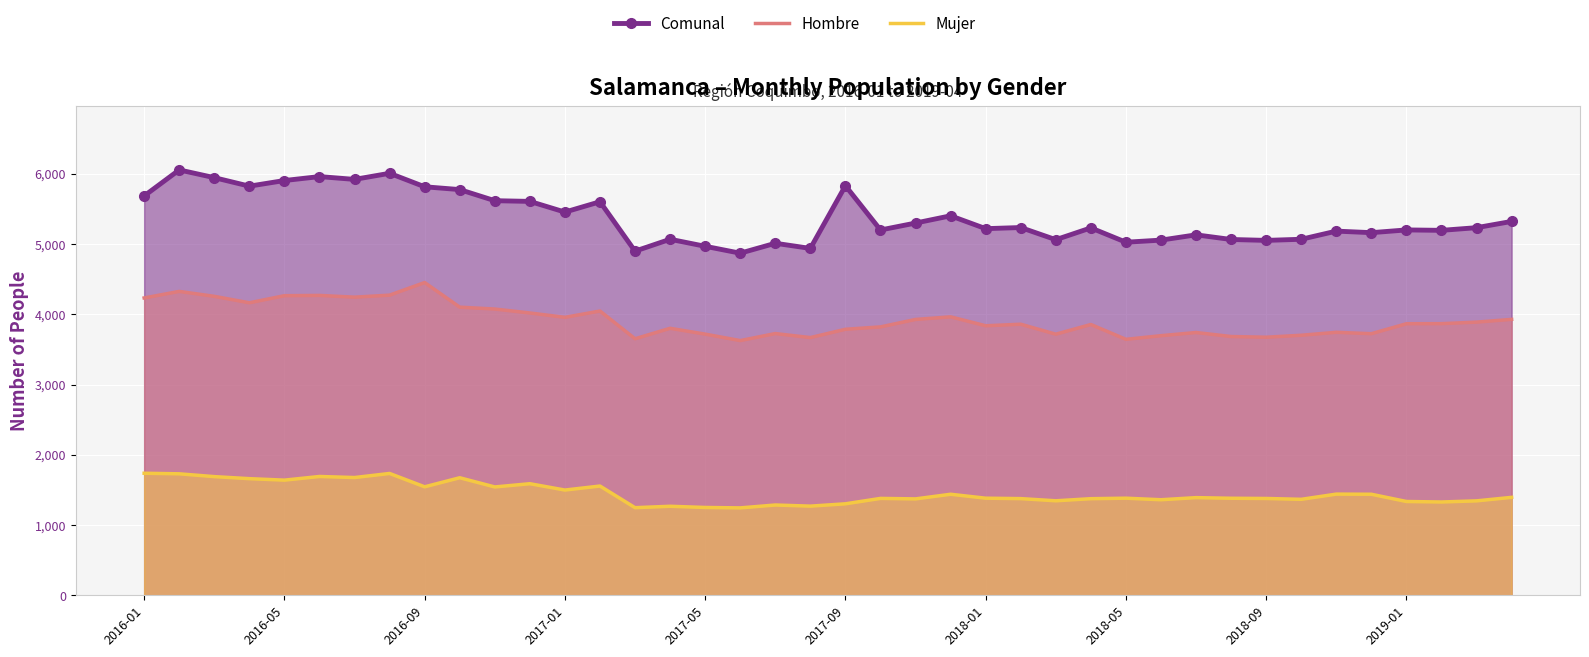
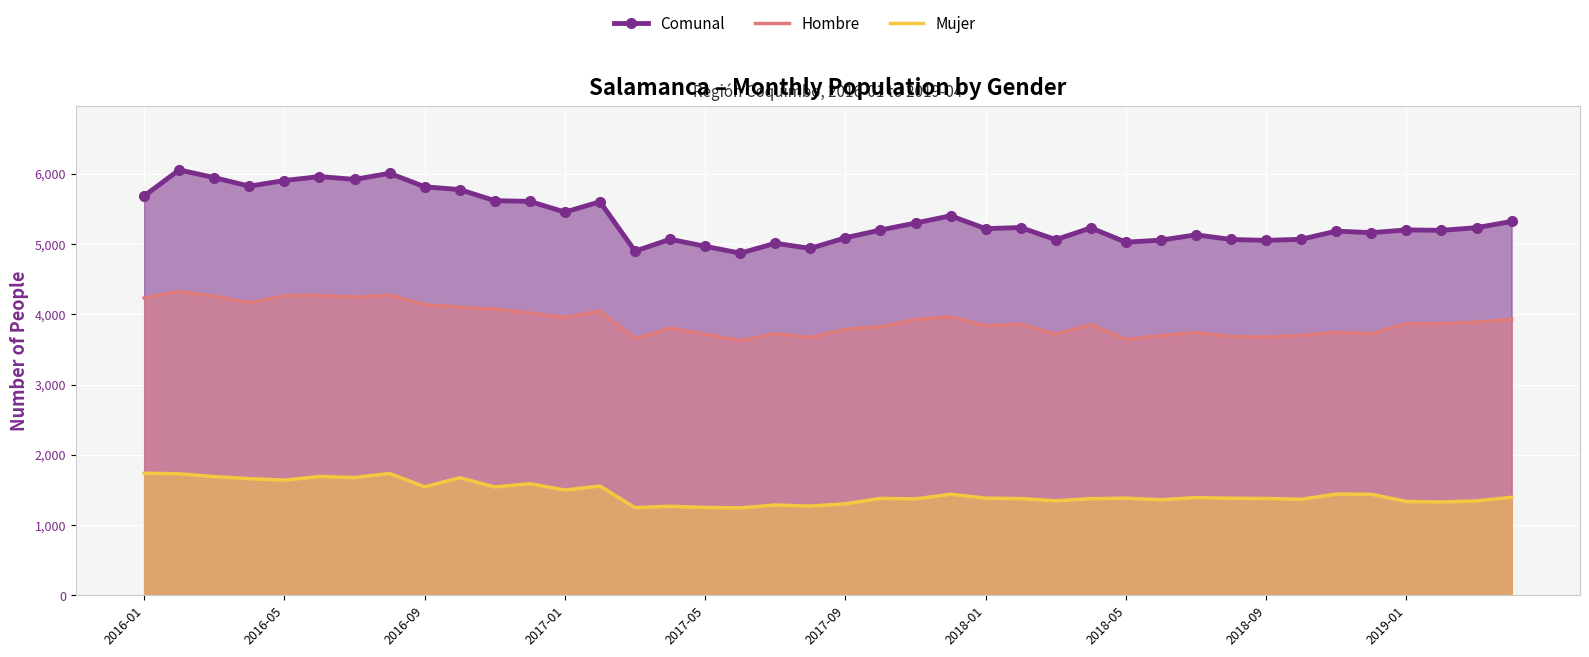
Hombre, 2016-09: 4,500 -> 4,100
Comunal, 2017-09: 5,800 -> 5,100
